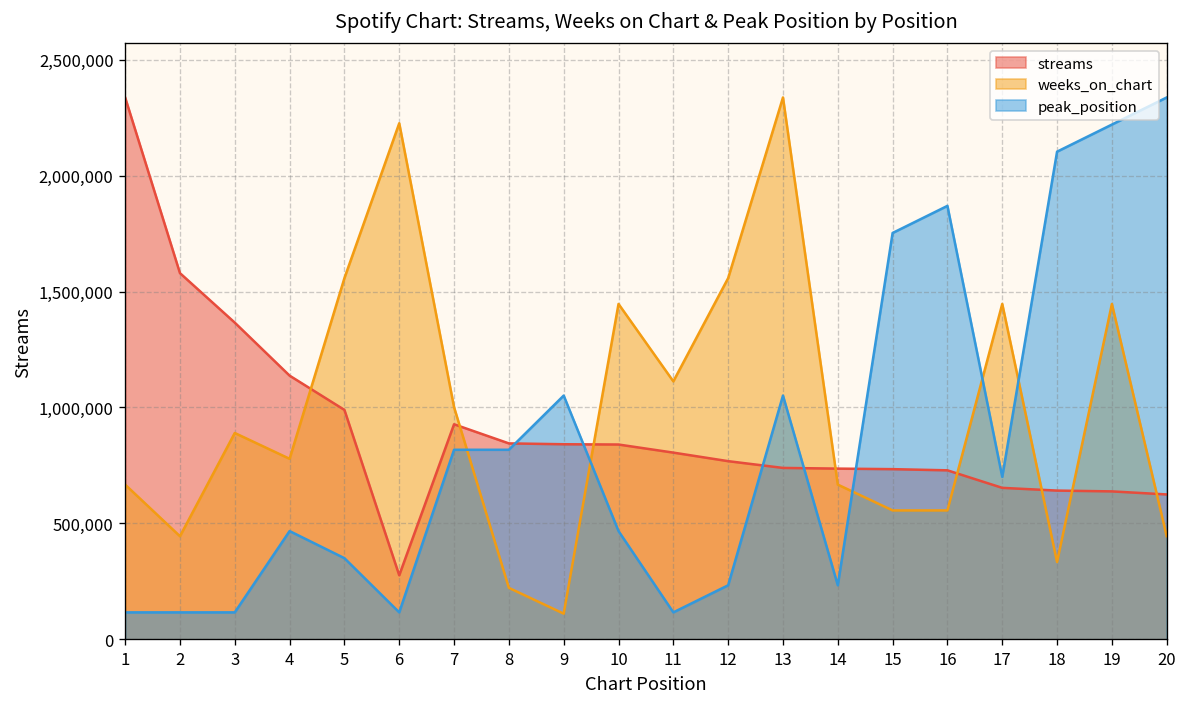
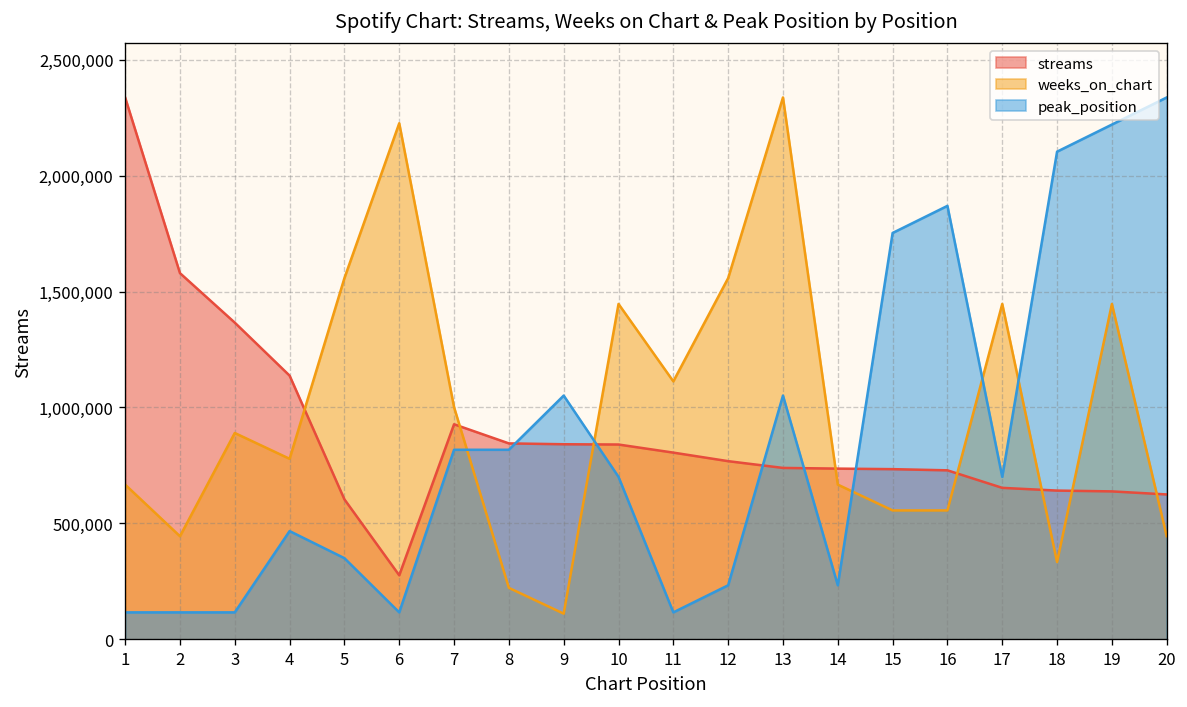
streams, 5: 990,000 -> 600,000
peak_position, 10: 470,000 -> 700,000
